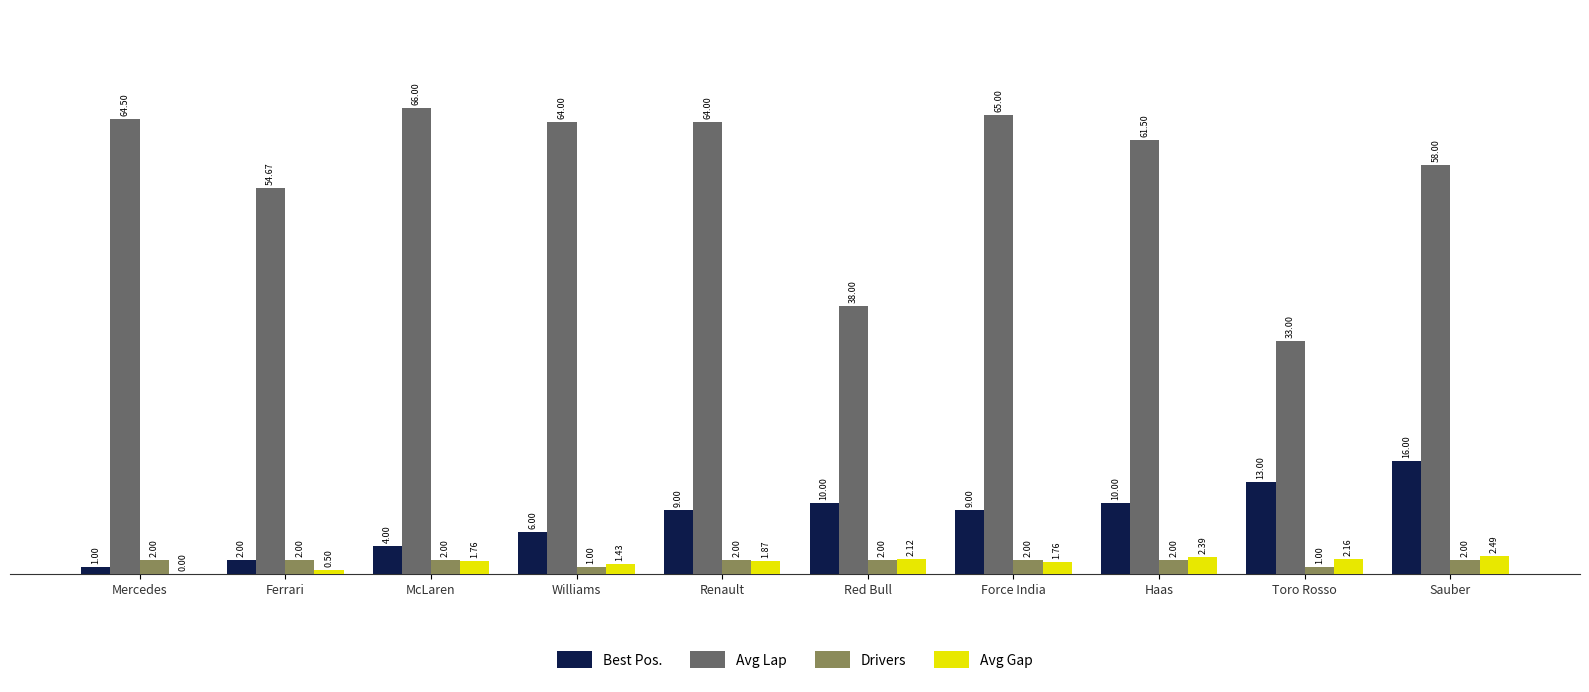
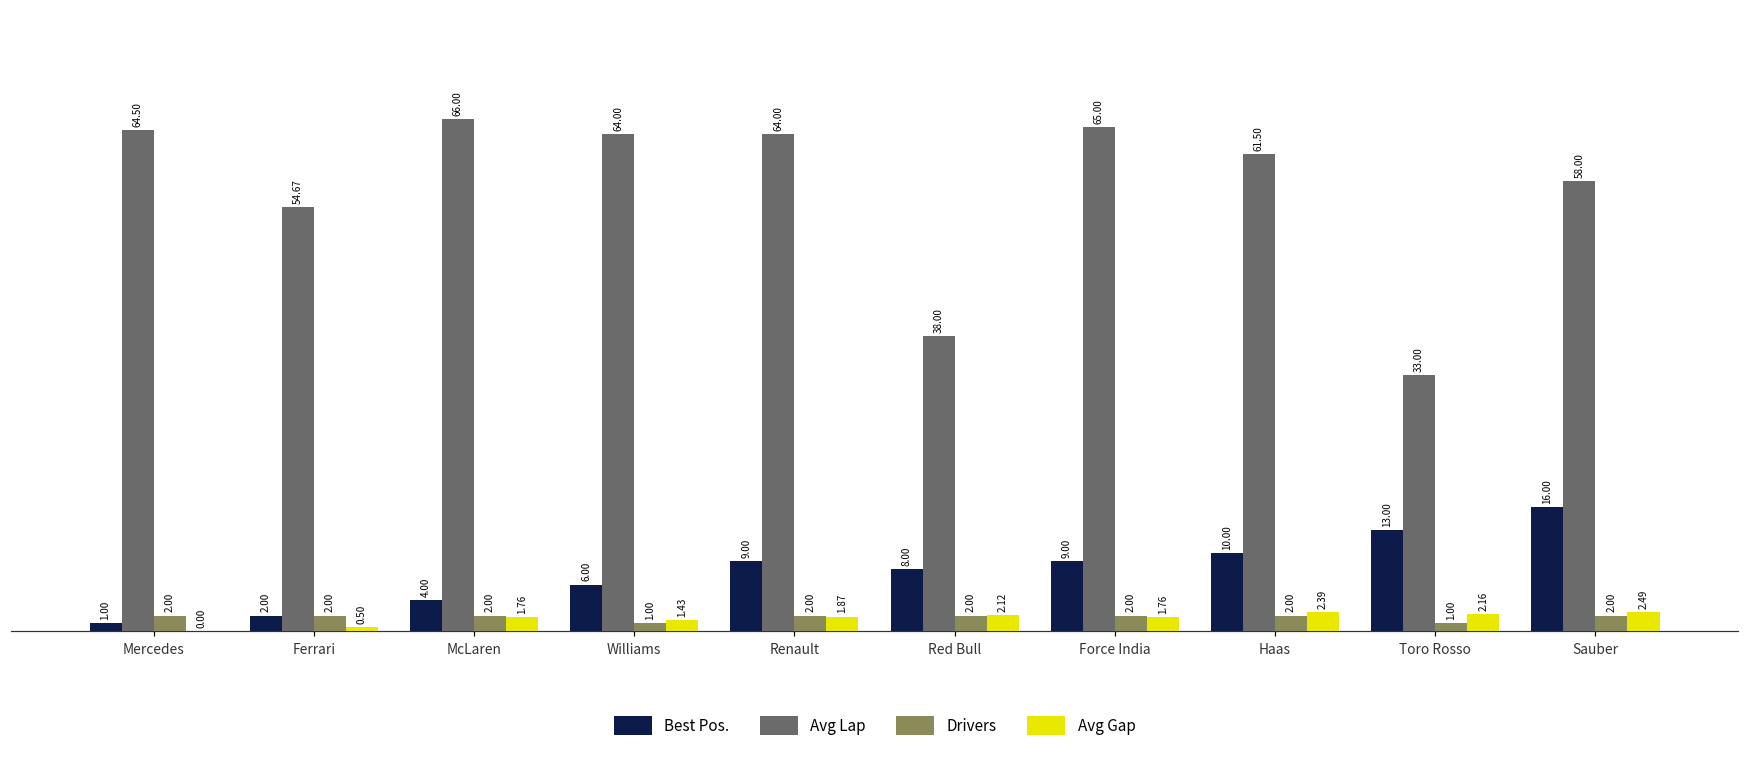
Best Pos., Red Bull: 10.00 -> 8.00
